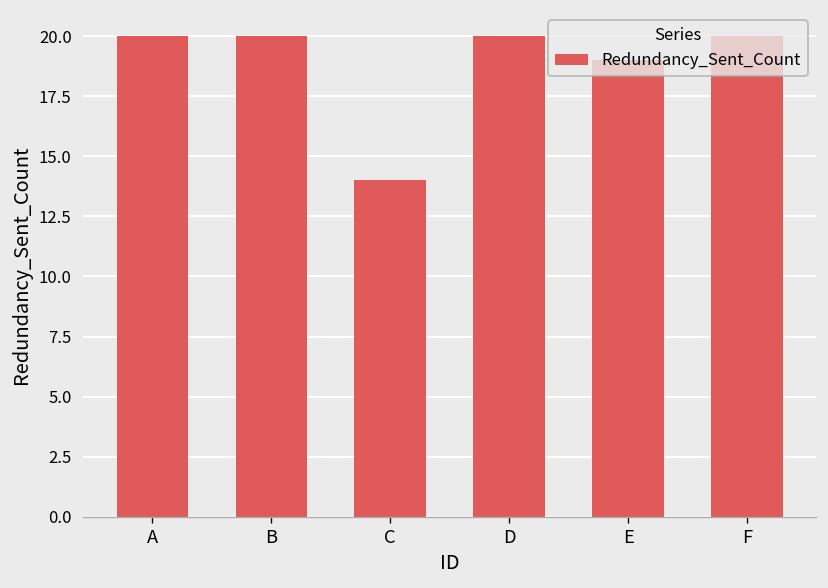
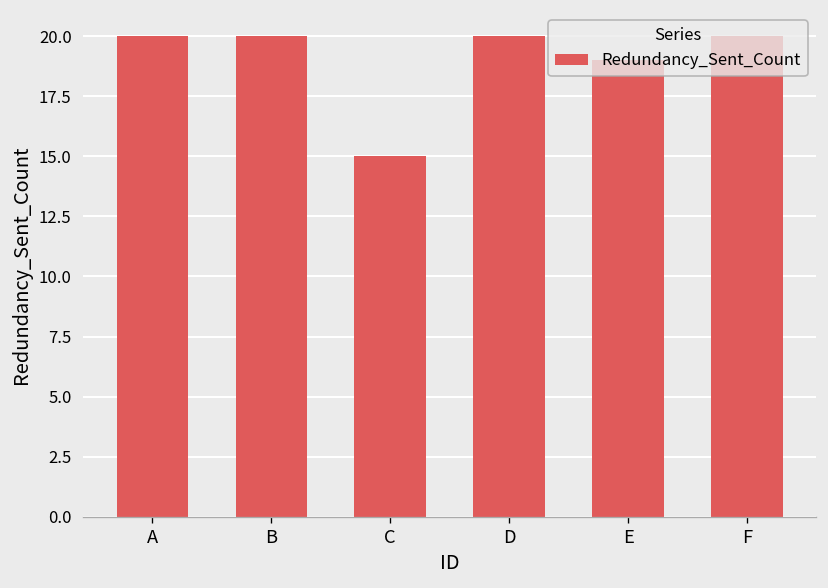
C: 14 -> 15
